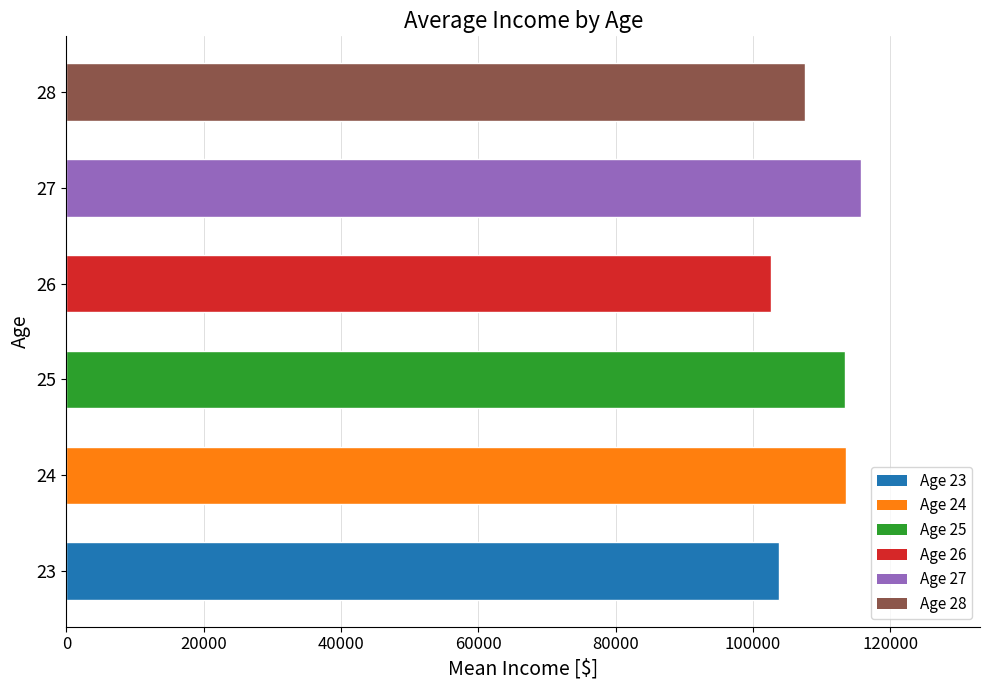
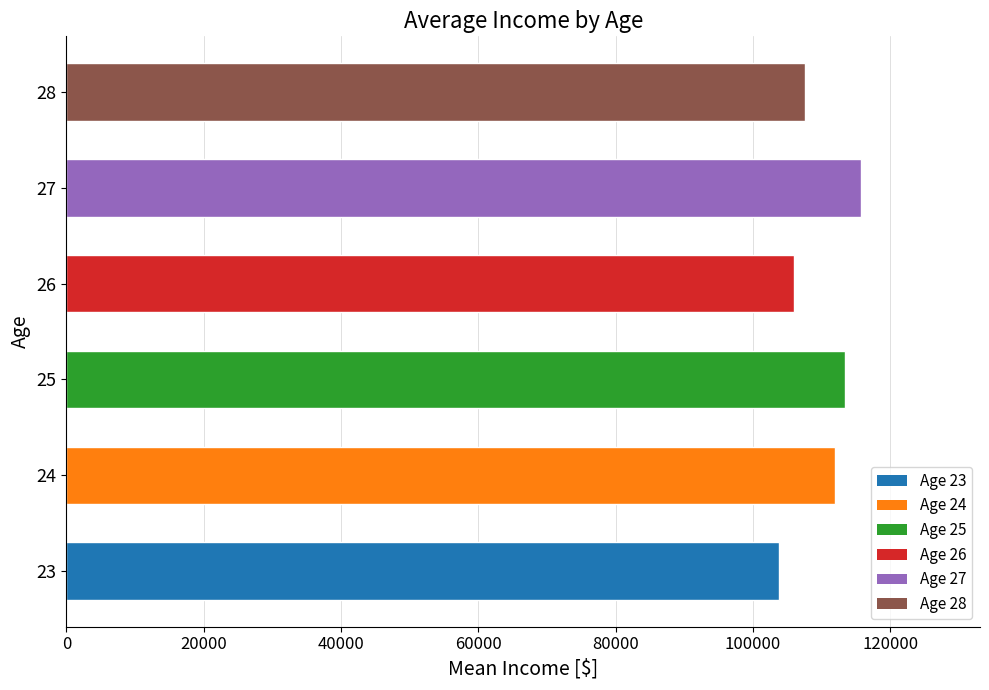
26: 103000 -> 106000
24: 114000 -> 112000
